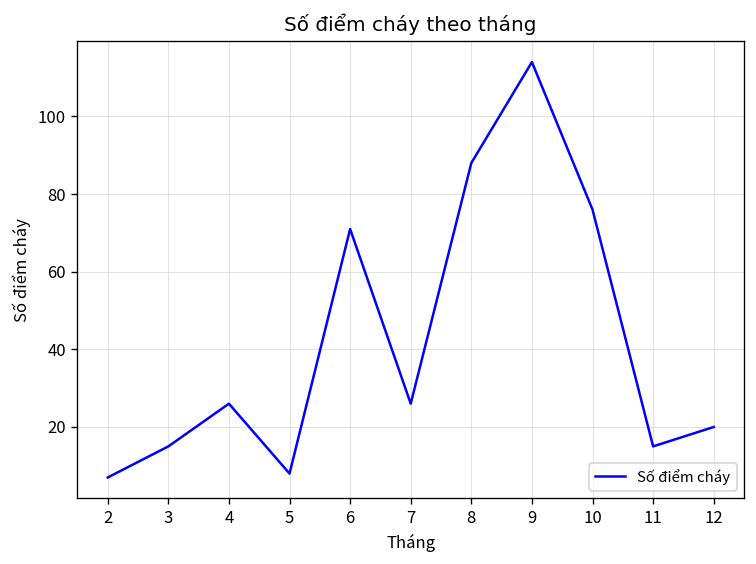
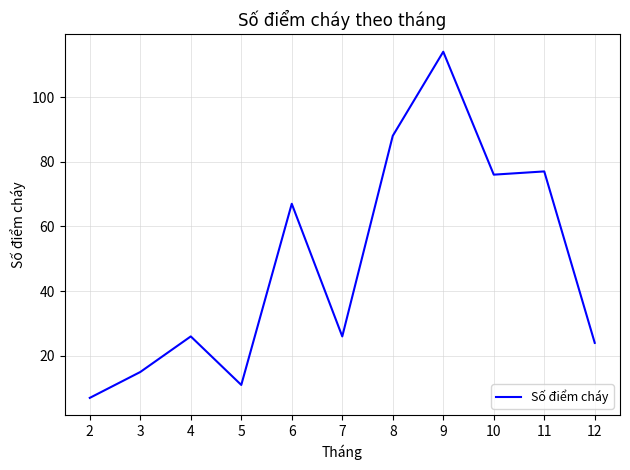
5: 8 -> 11
6: 71 -> 67
11: 15 -> 77
12: 20 -> 24
